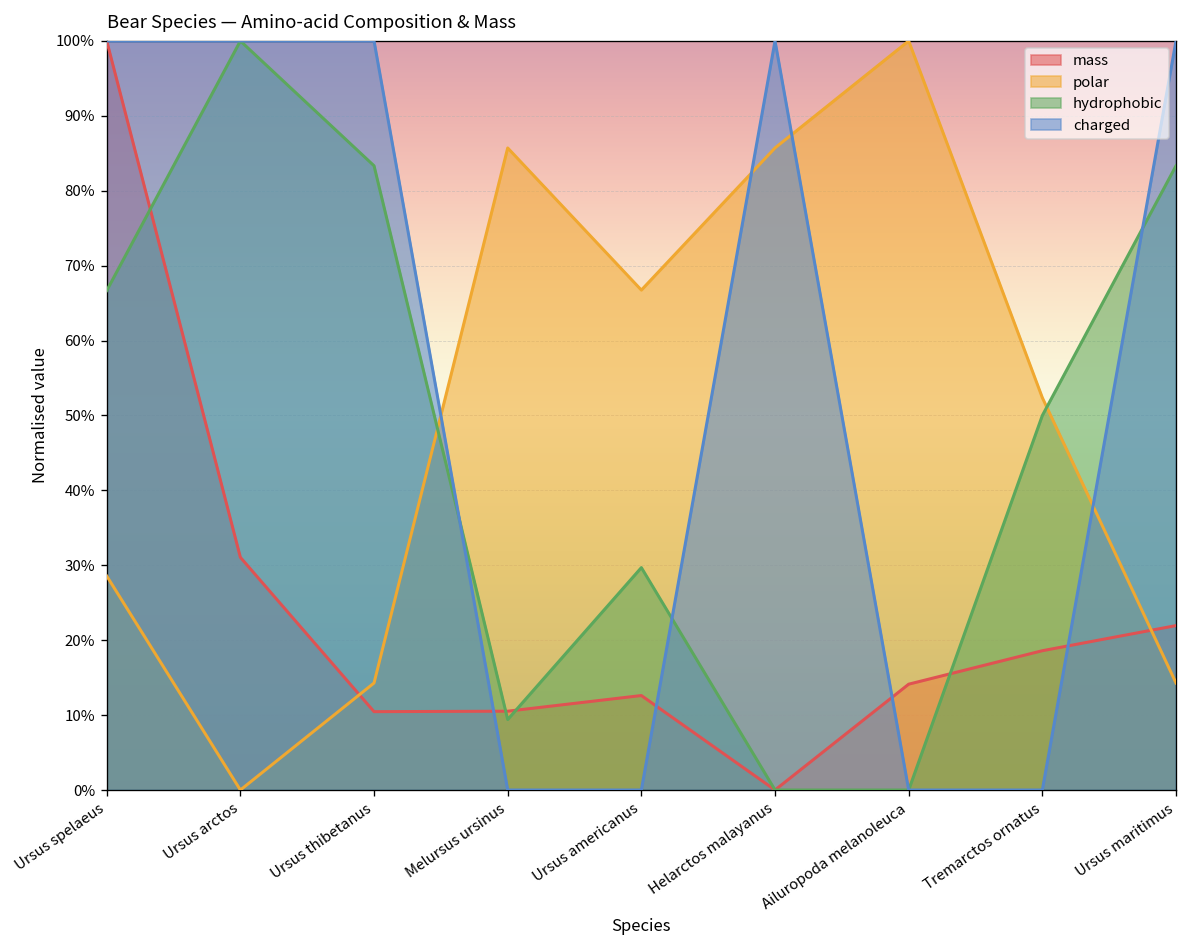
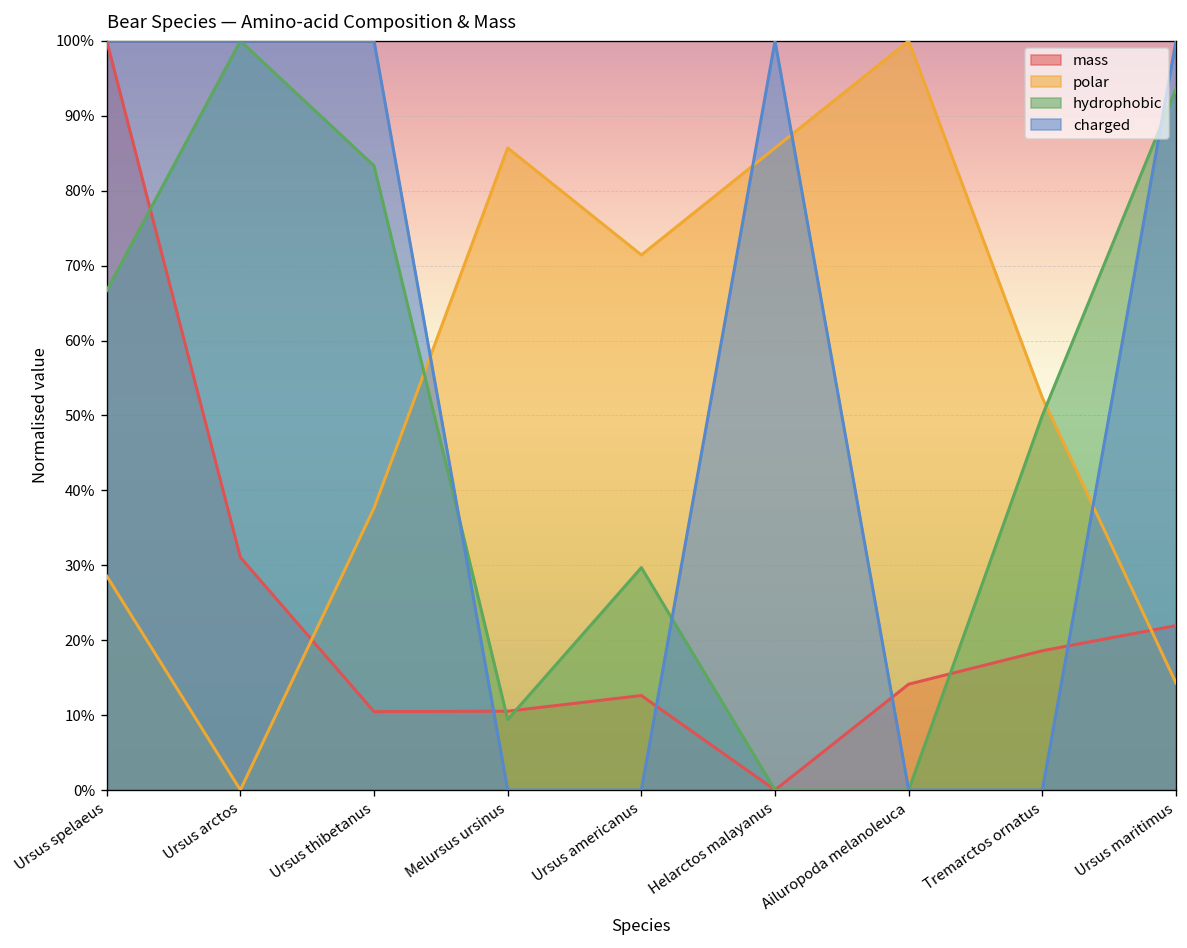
polar, Ursus thibetanus: 14% -> 38%
polar, Ursus americanus: 67% -> 71%
hydrophobic, Ursus maritimus: 83% -> 94%
